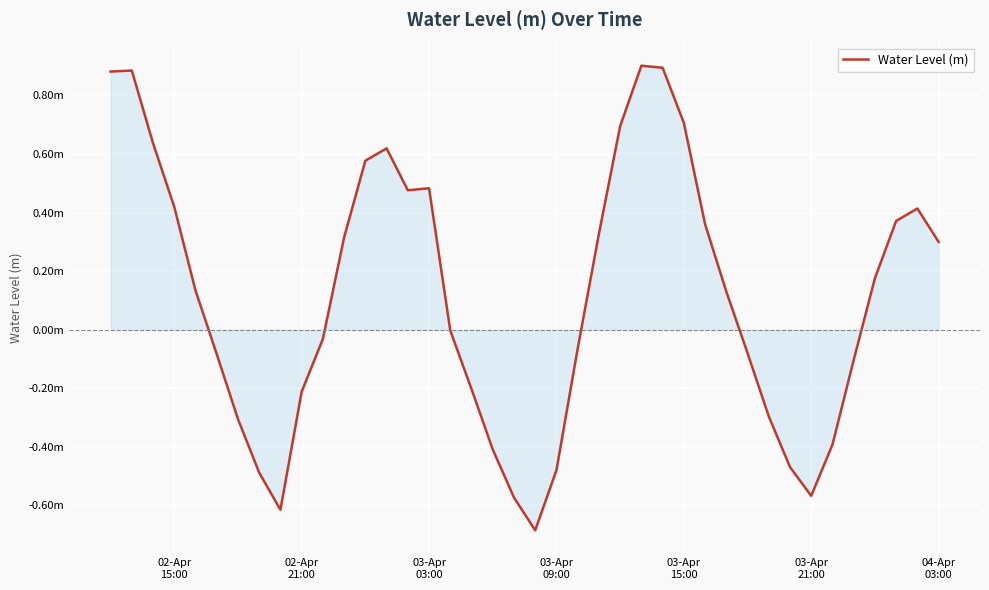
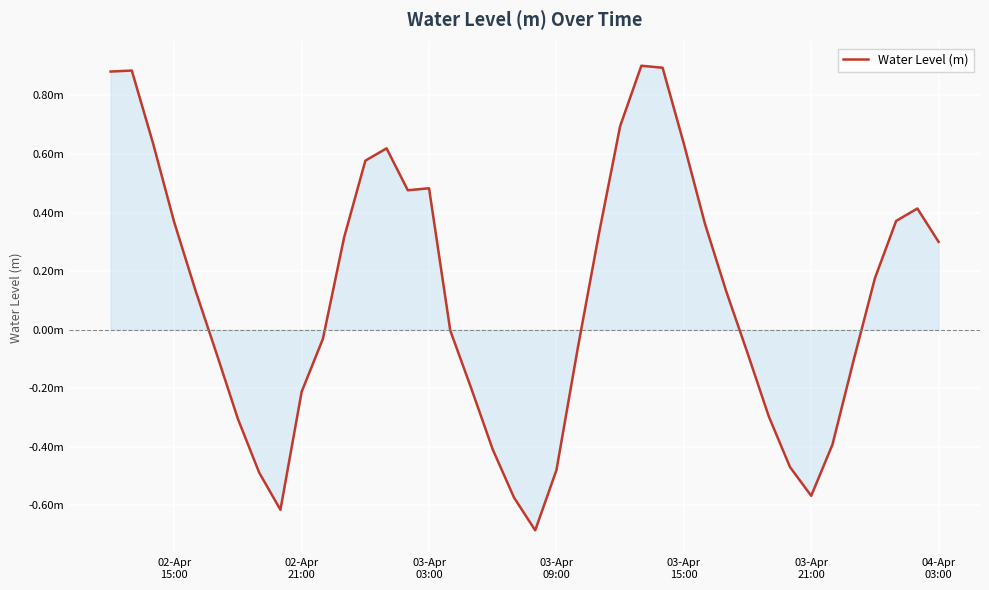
Water Level (m), 02-Apr 15:00: 0.42m -> 0.37m
Water Level (m), 03-Apr 15:00: 0.71m -> 0.64m
